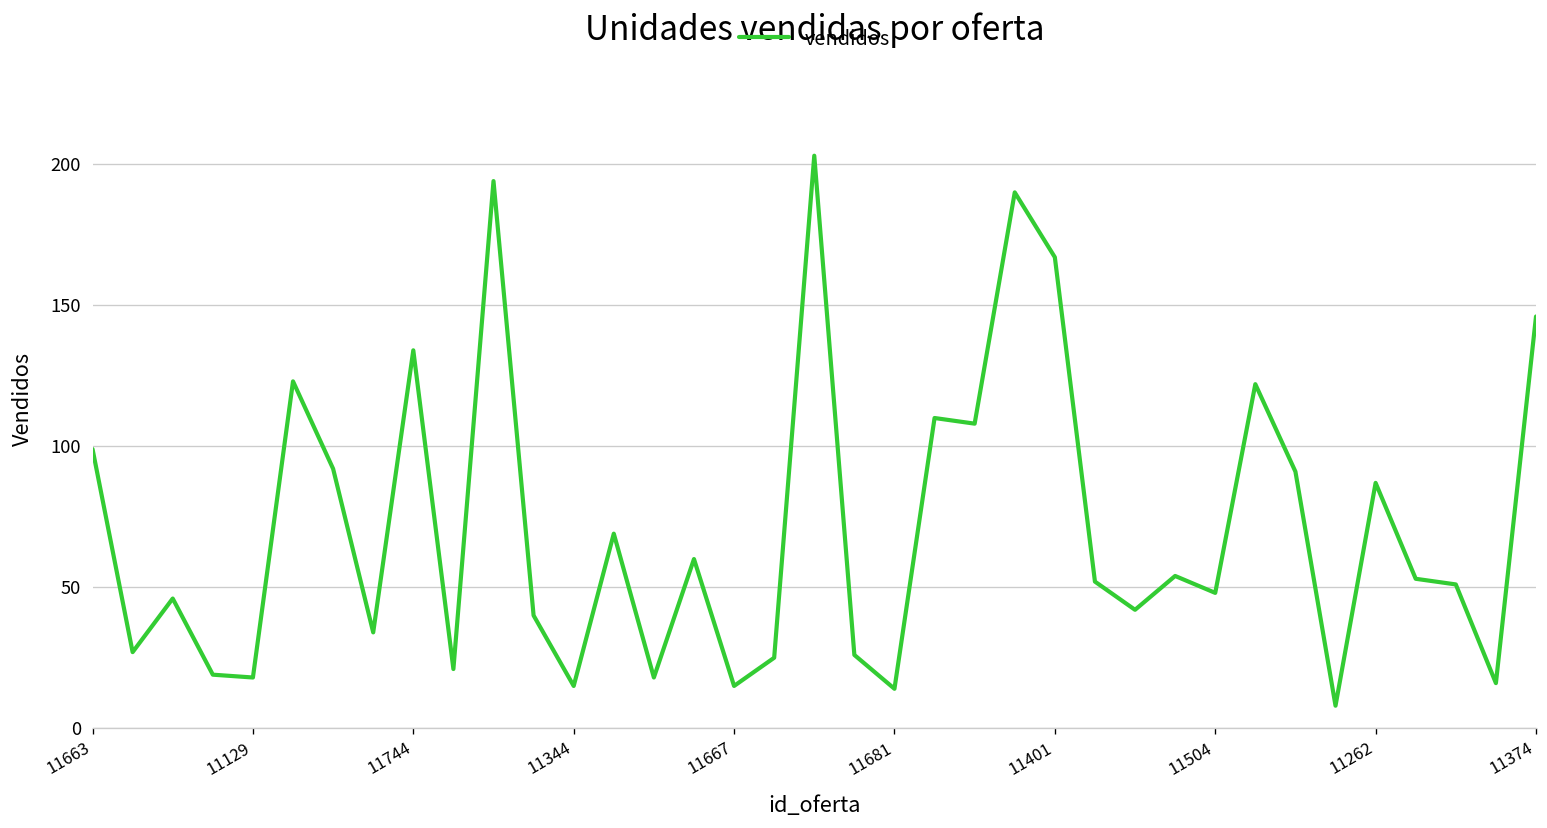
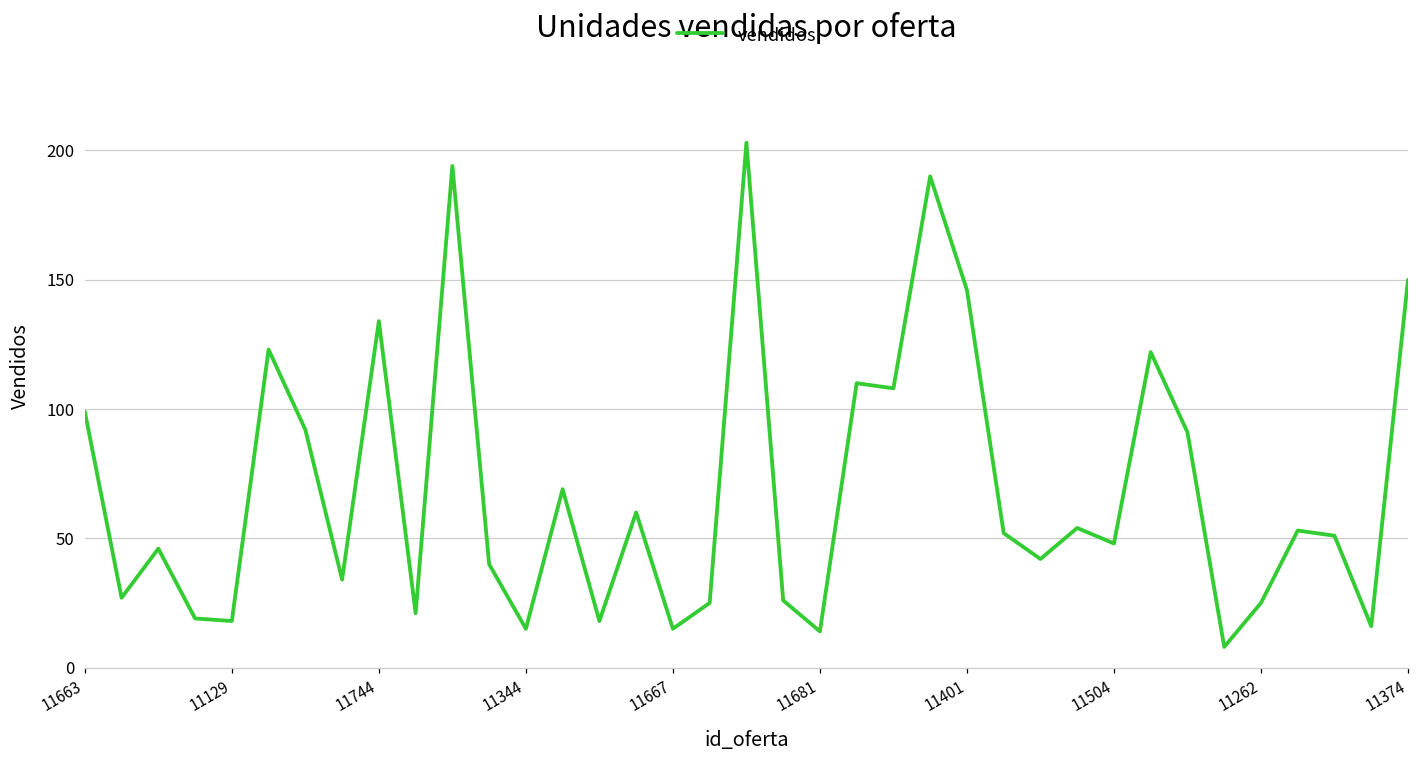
11401: 167 -> 146
11262: 87 -> 25
11374: 146 -> 150
